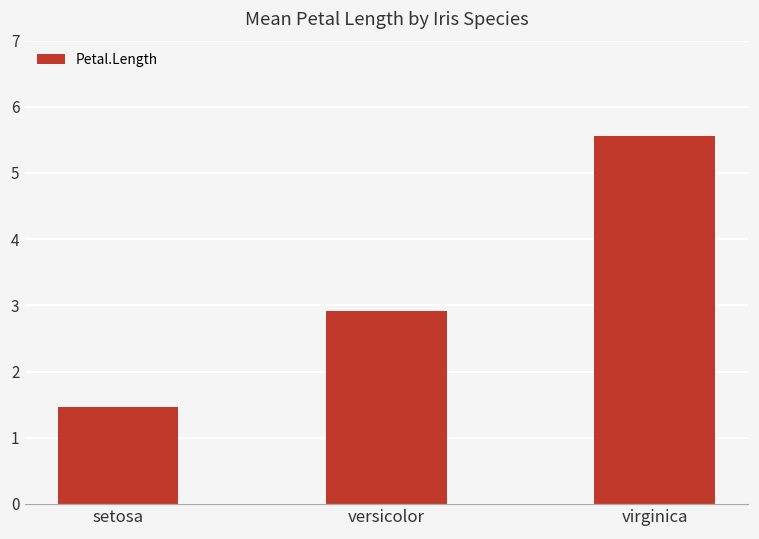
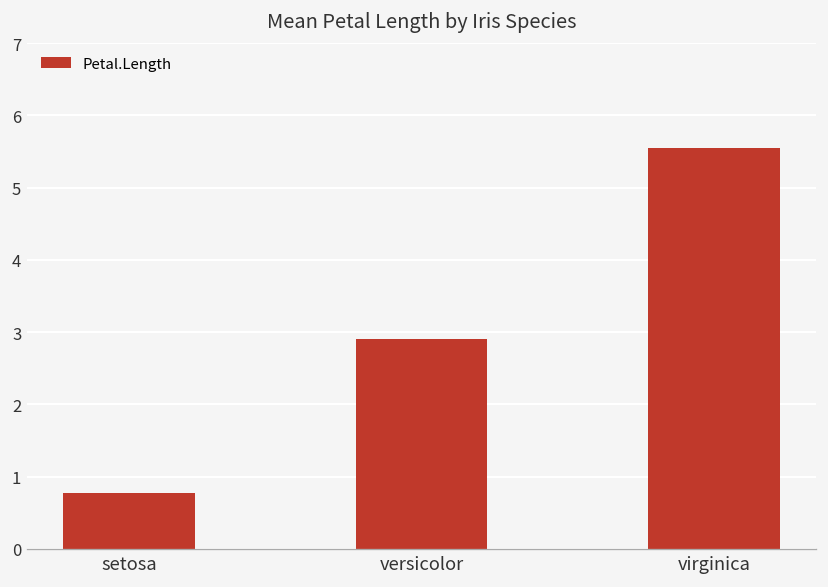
setosa: 1.5 -> 0.8
